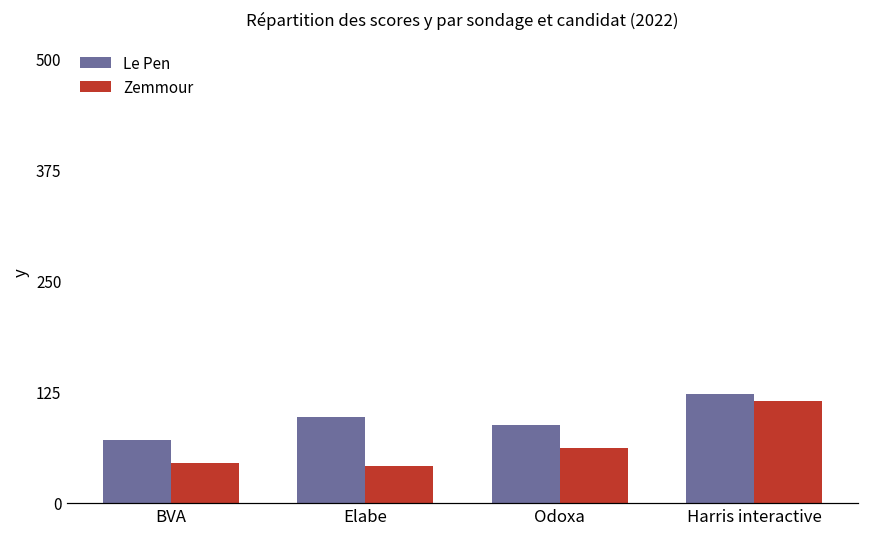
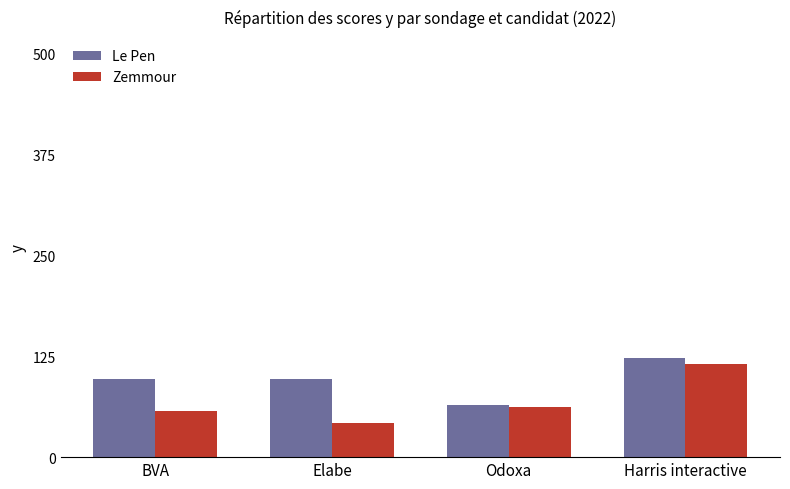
Le Pen, BVA: 70 -> 100
Zemmour, BVA: 50 -> 60
Le Pen, Odoxa: 90 -> 70
